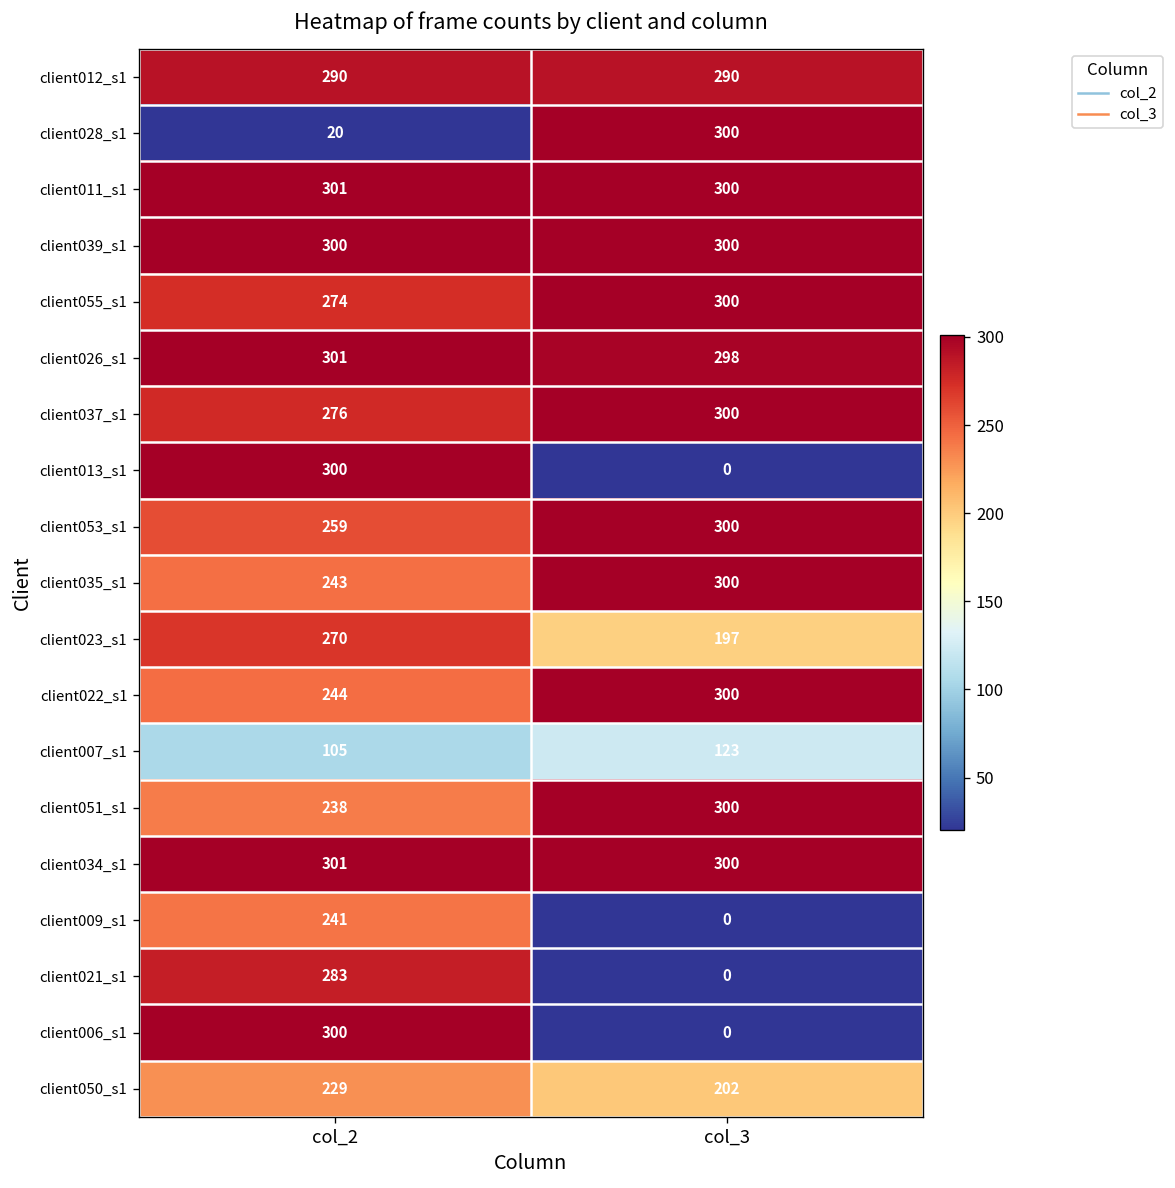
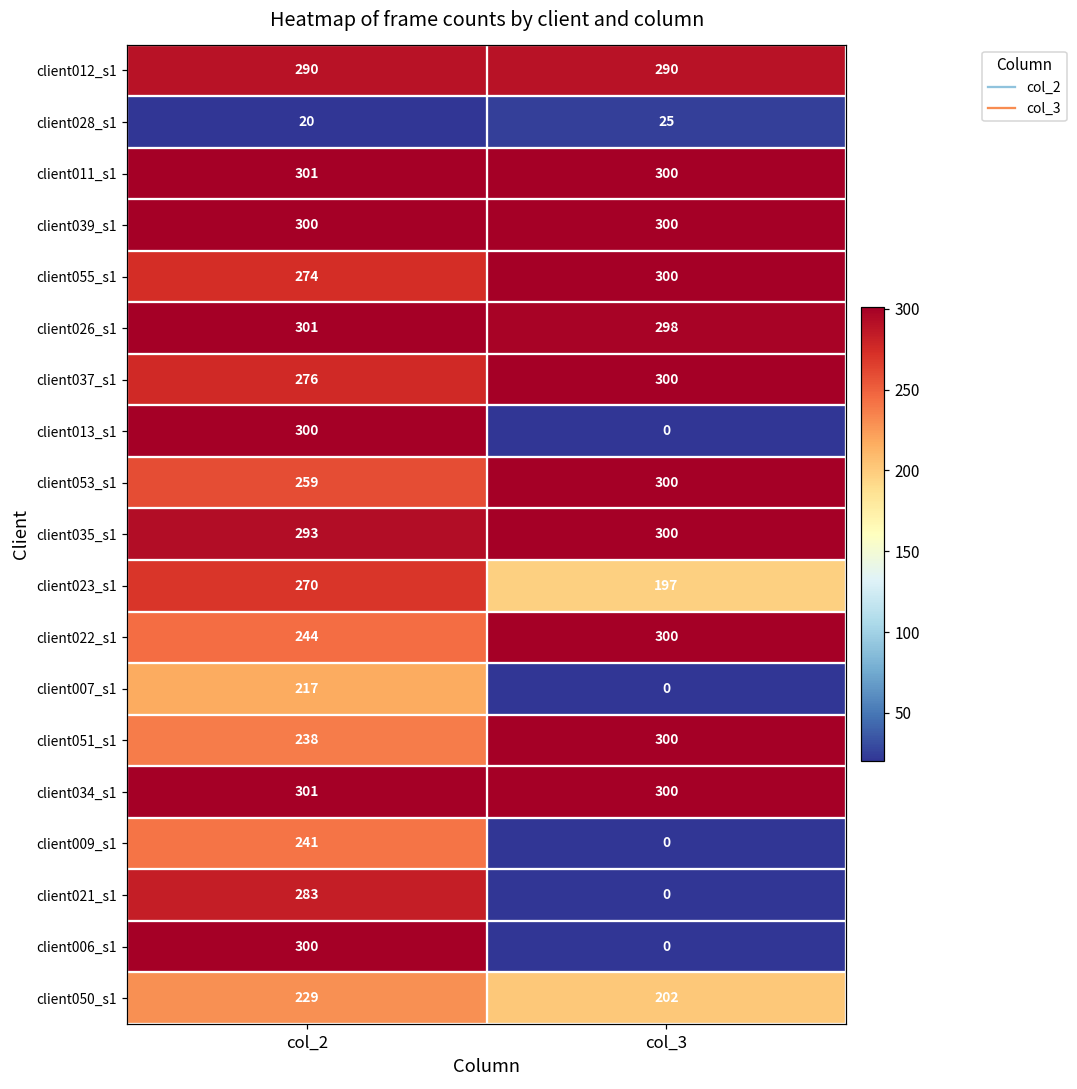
client028_s1, col_3: 300 -> 25
client035_s1, col_2: 243 -> 293
client007_s1, col_2: 105 -> 217
client007_s1, col_3: 123 -> 0
